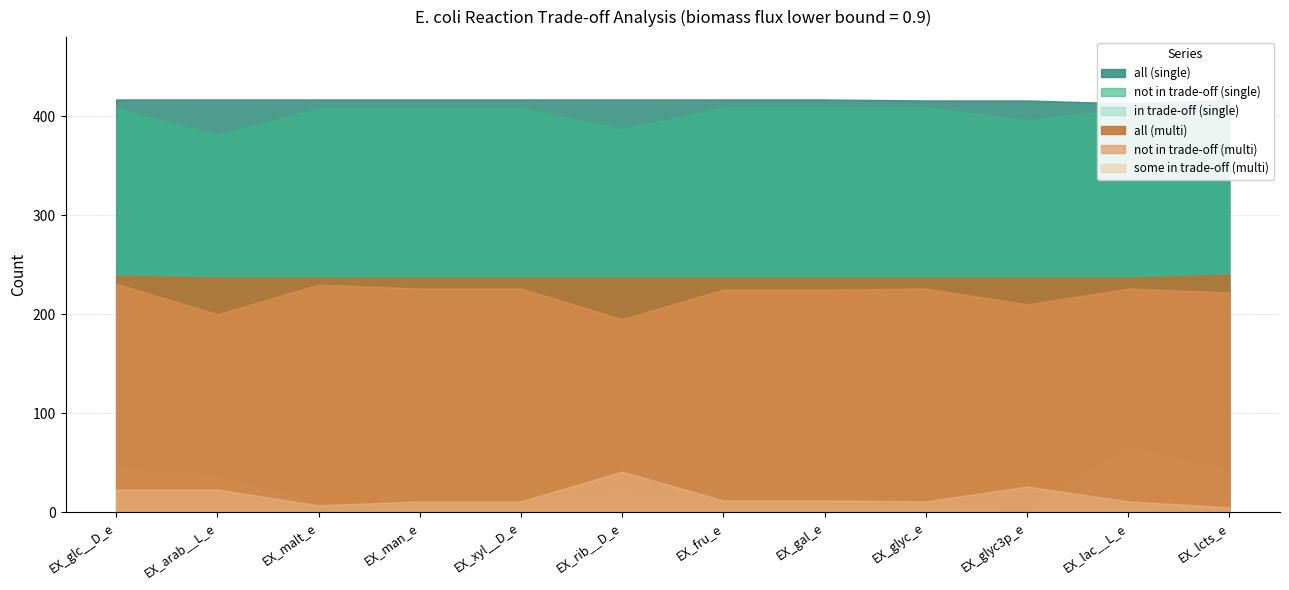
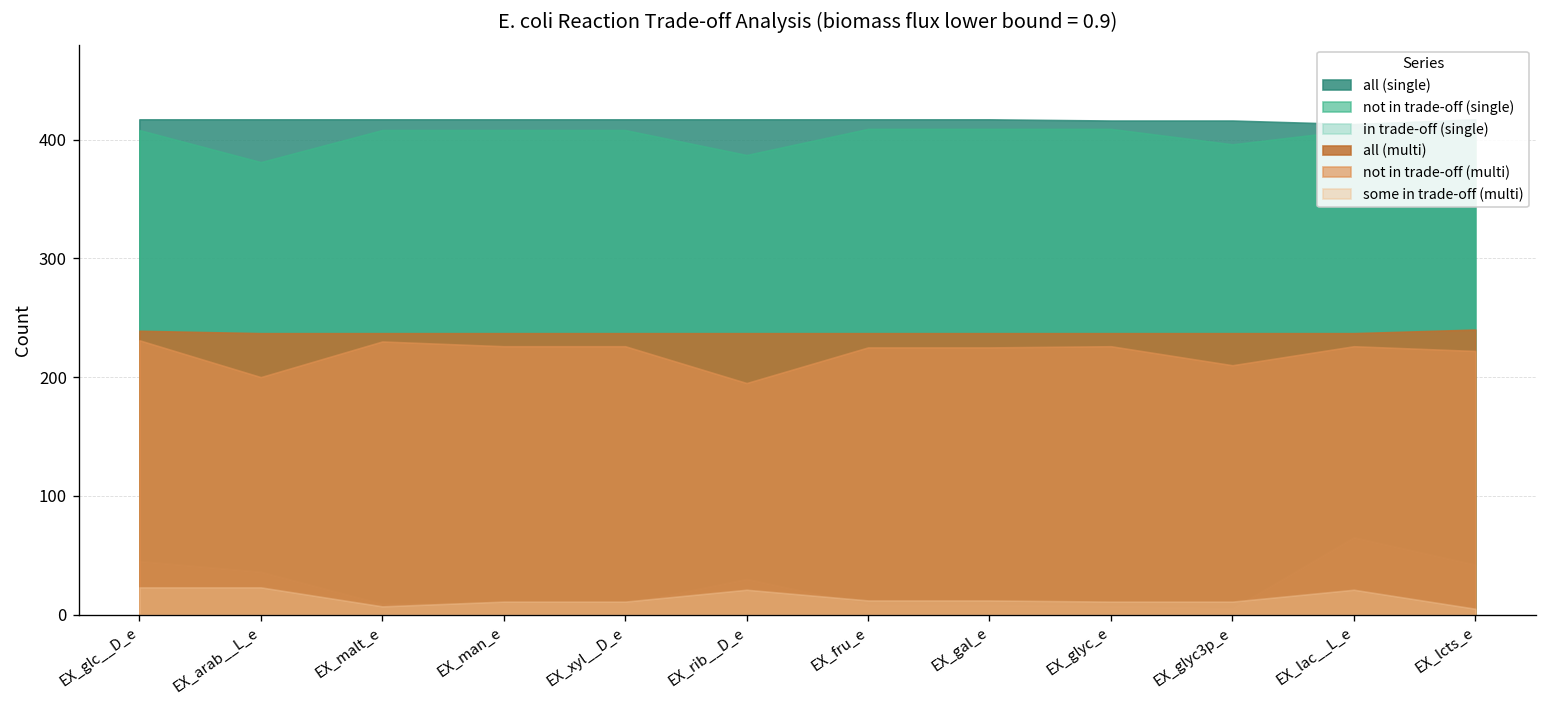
in trade-off (single), EX_rib__D_e: 20 -> 30
some in trade-off (multi), EX_rib__D_e: 40 -> 20
some in trade-off (multi), EX_glyc3p_e: 30 -> 10
some in trade-off (multi), EX_lac__L_e: 10 -> 20
